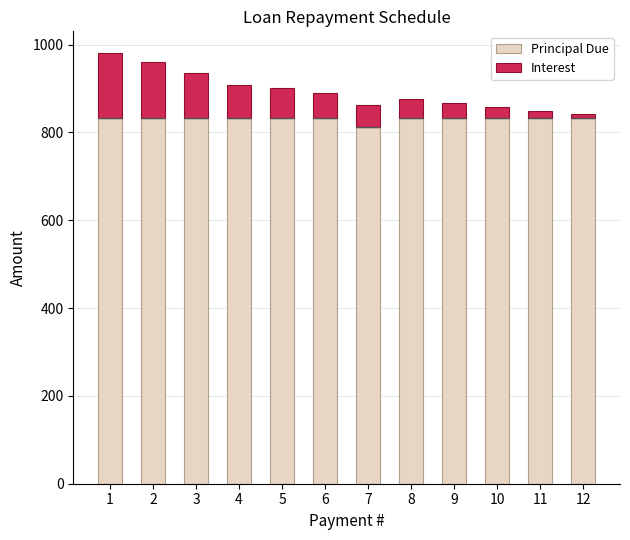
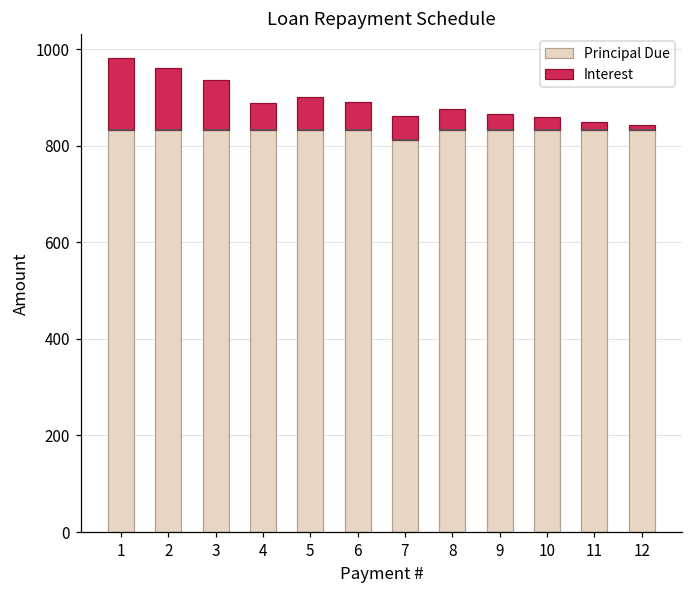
Interest, 4: 70 -> 60
